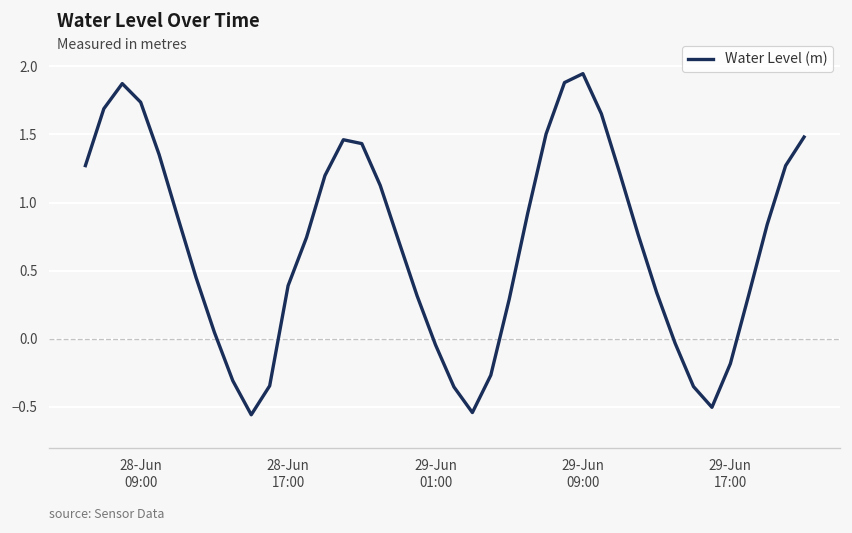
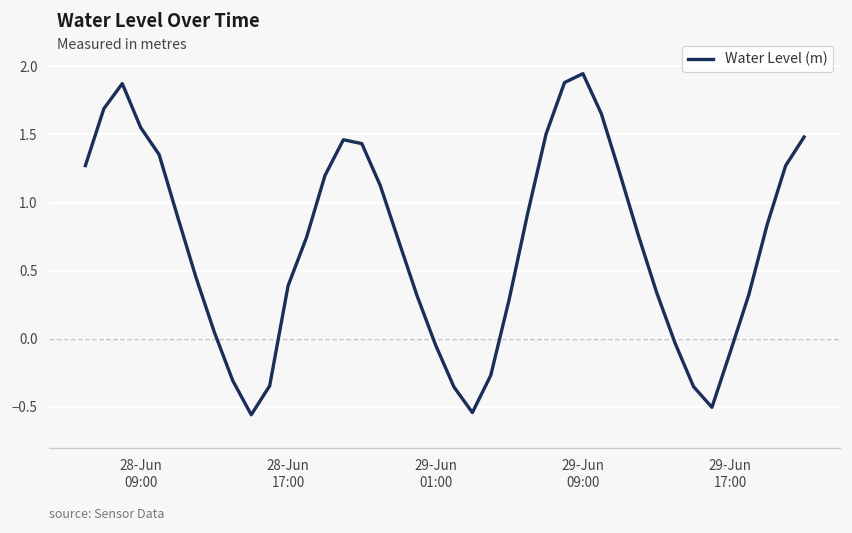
28-Jun 09:00: 1.74 -> 1.55
29-Jun 17:00: -0.18 -> -0.10
